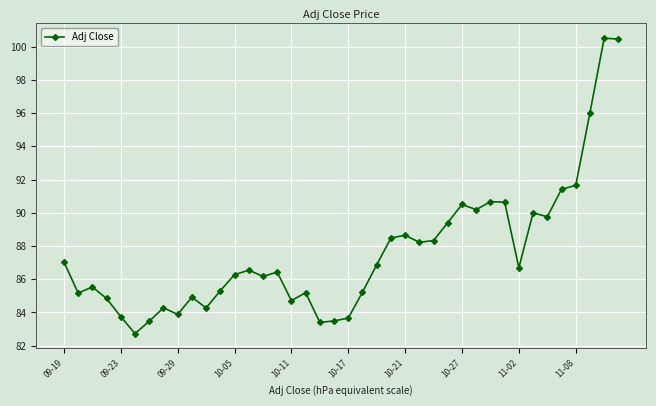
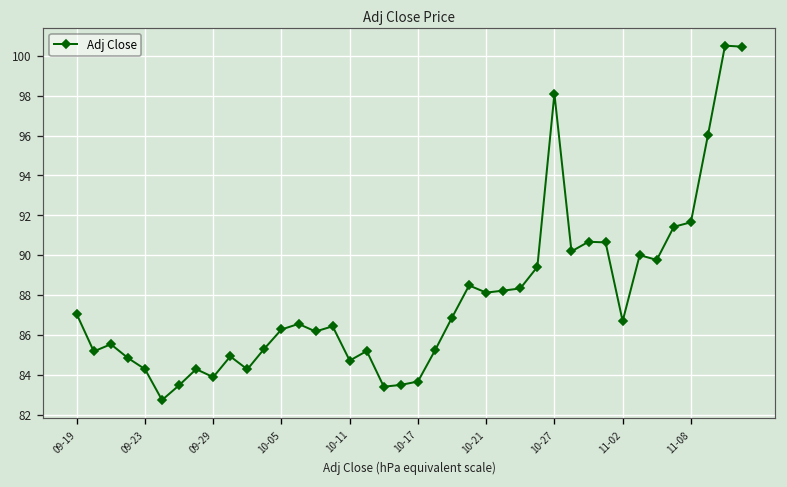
09-23: 83.7 -> 84.3
10-21: 88.7 -> 88.1
10-27: 90.5 -> 98.1
